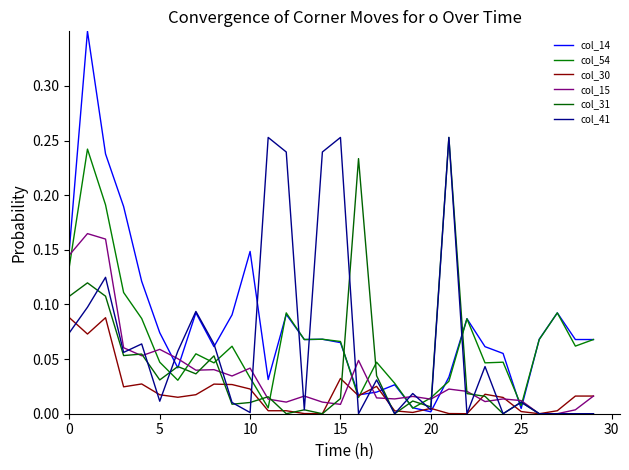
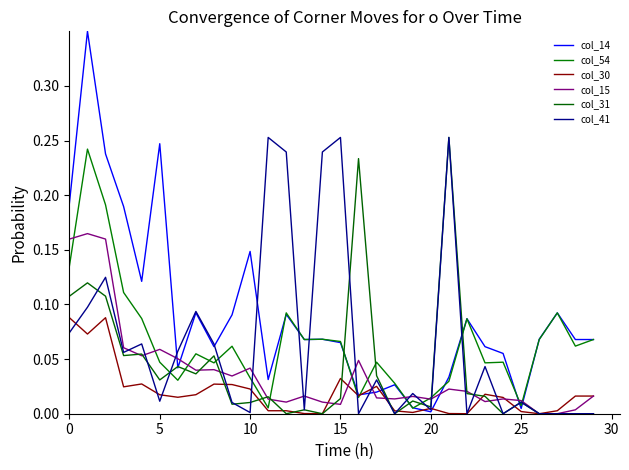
col_14, 0: 0.151 -> 0.193
col_15, 0: 0.145 -> 0.160
col_14, 5: 0.074 -> 0.247
